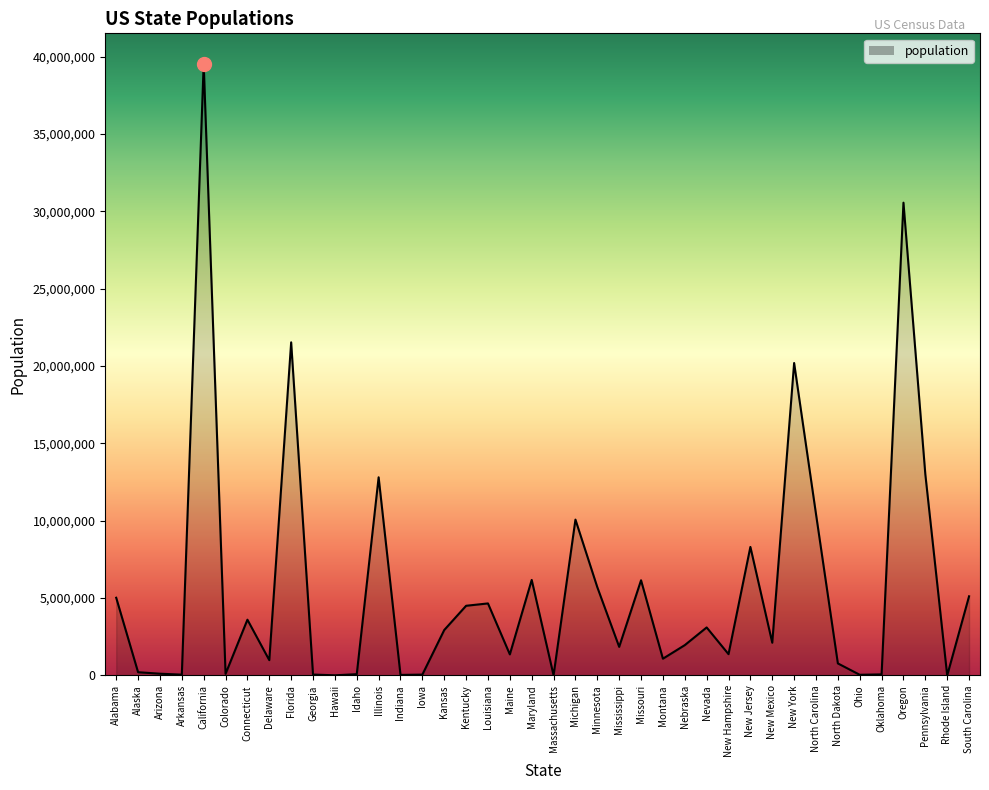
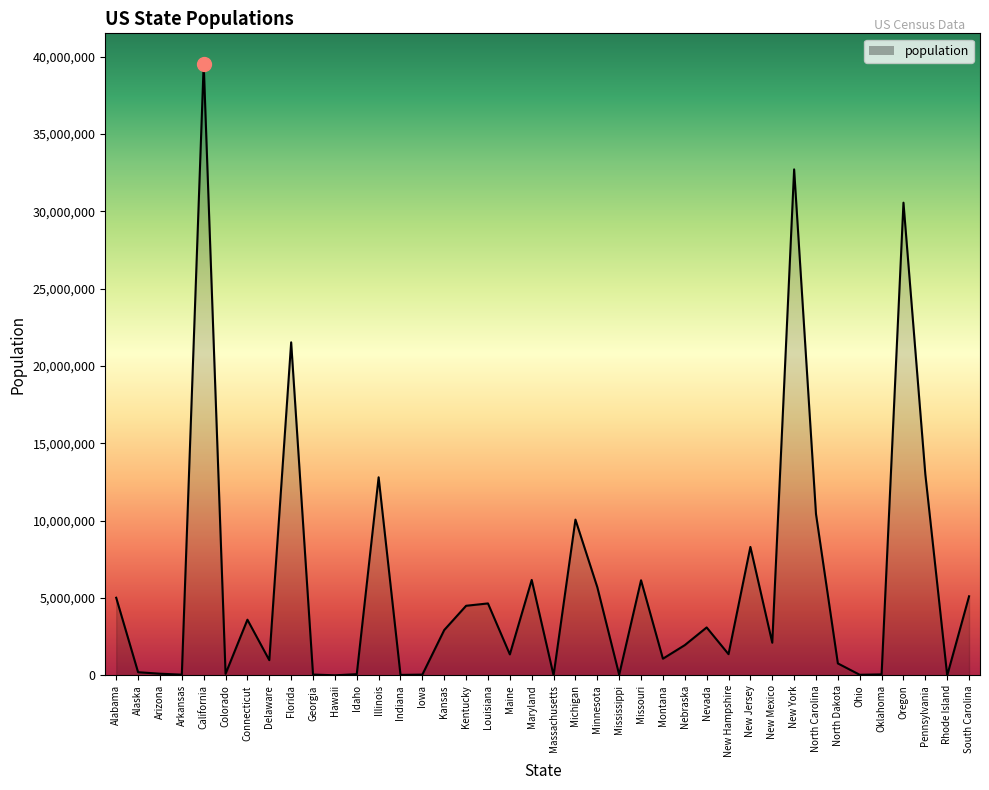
population, Mississippi: 1,800,000 -> 0
population, New York: 20,200,000 -> 32,700,000
